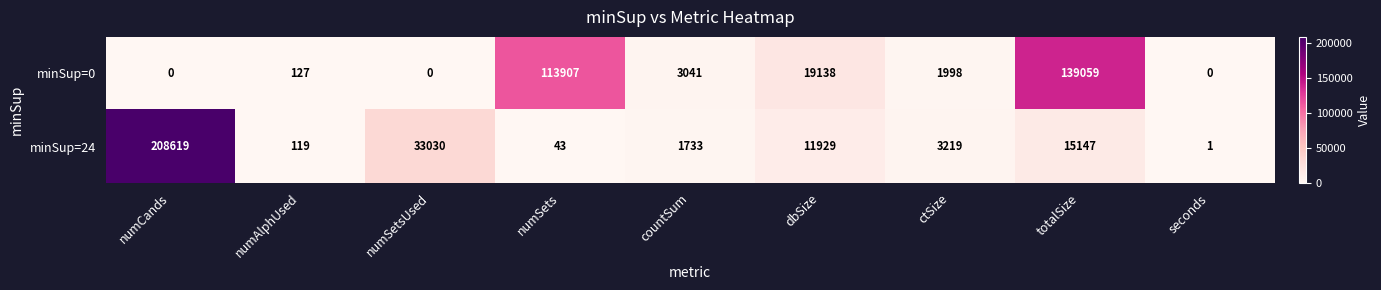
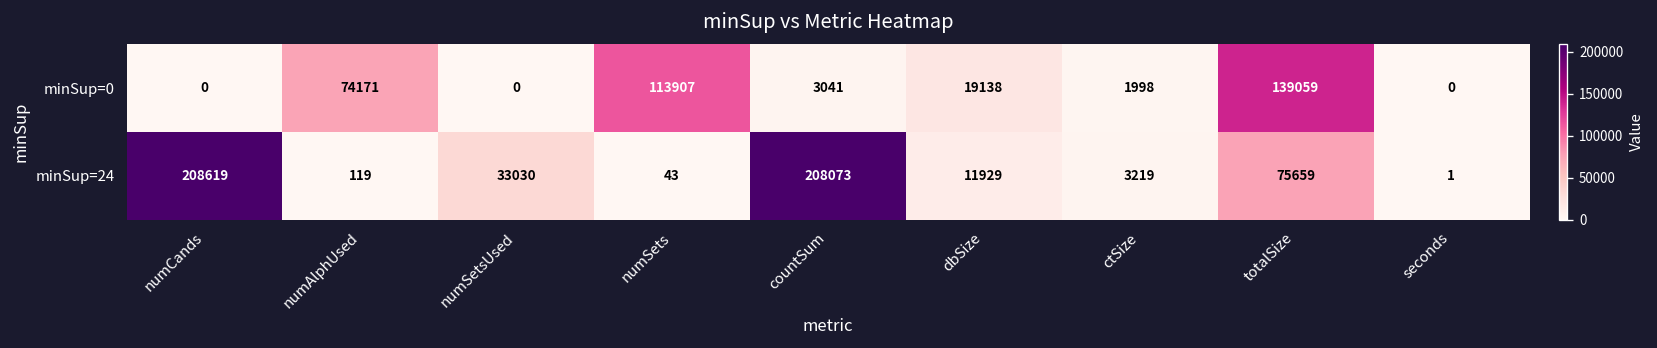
minSup=0, numAlphUsed: 127 -> 74171
minSup=24, countSum: 1733 -> 208073
minSup=24, totalSize: 15147 -> 75659
